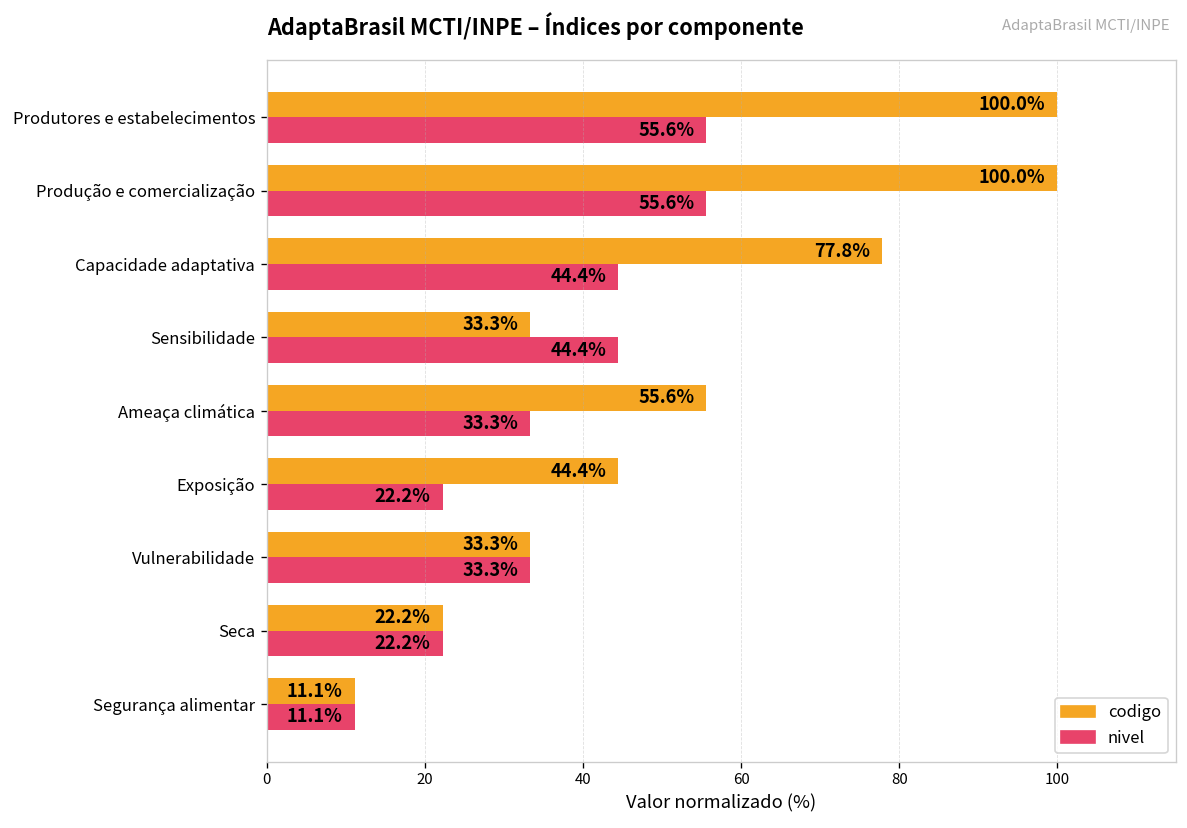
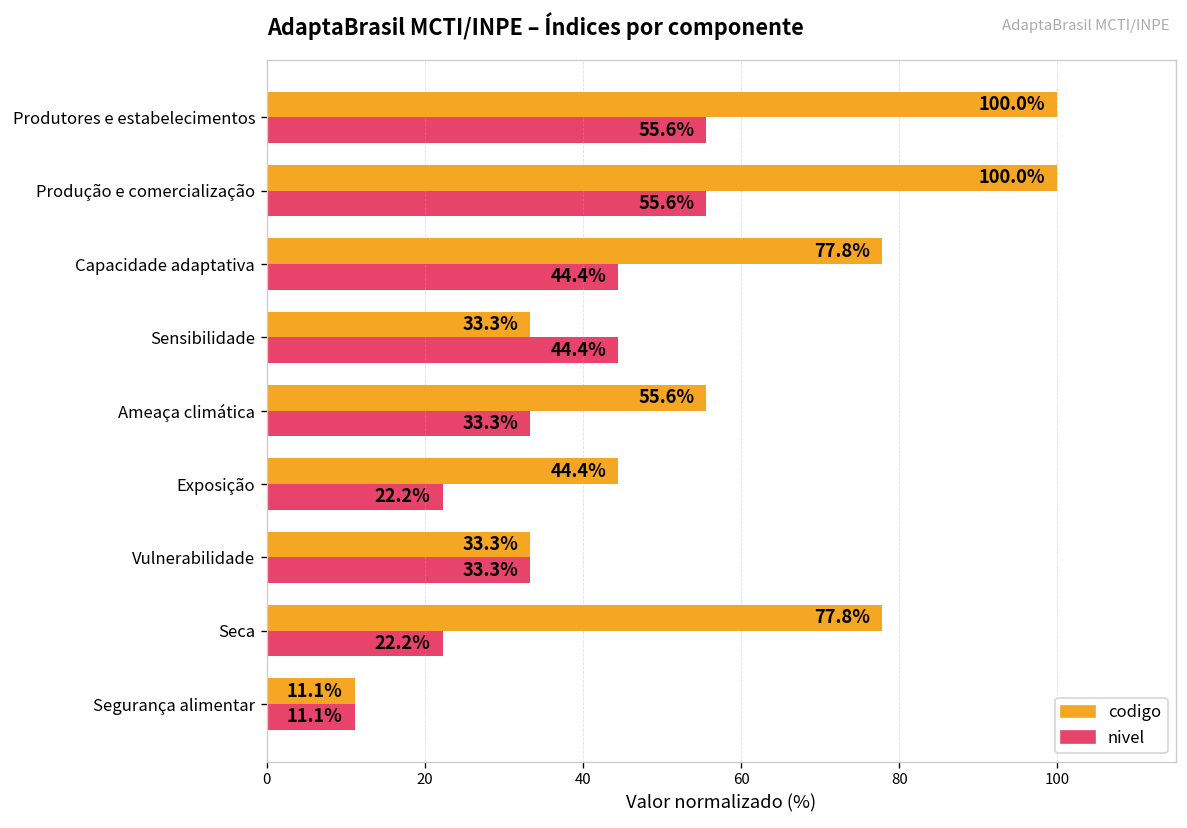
codigo, Seca: 22.2% -> 77.8%
